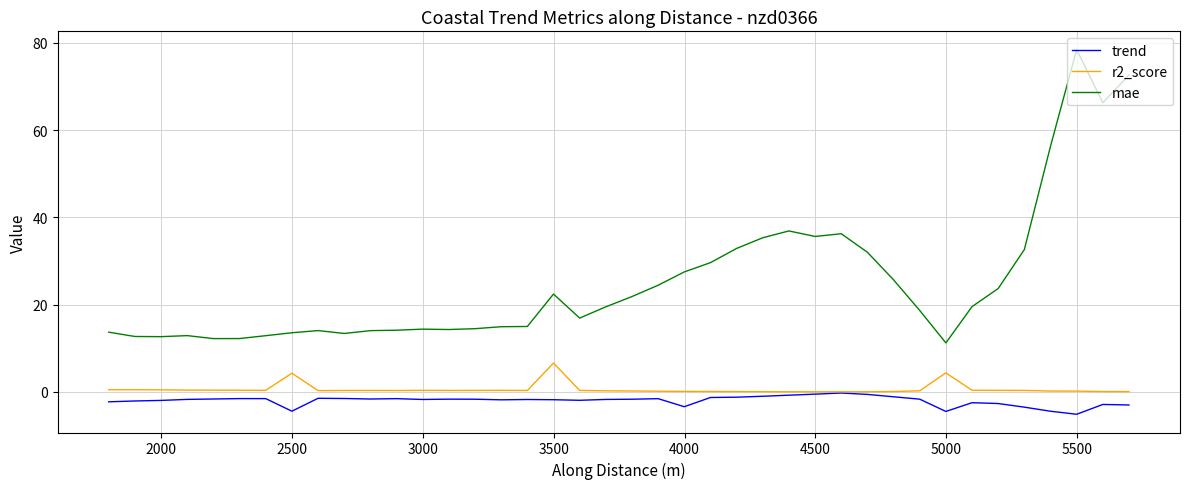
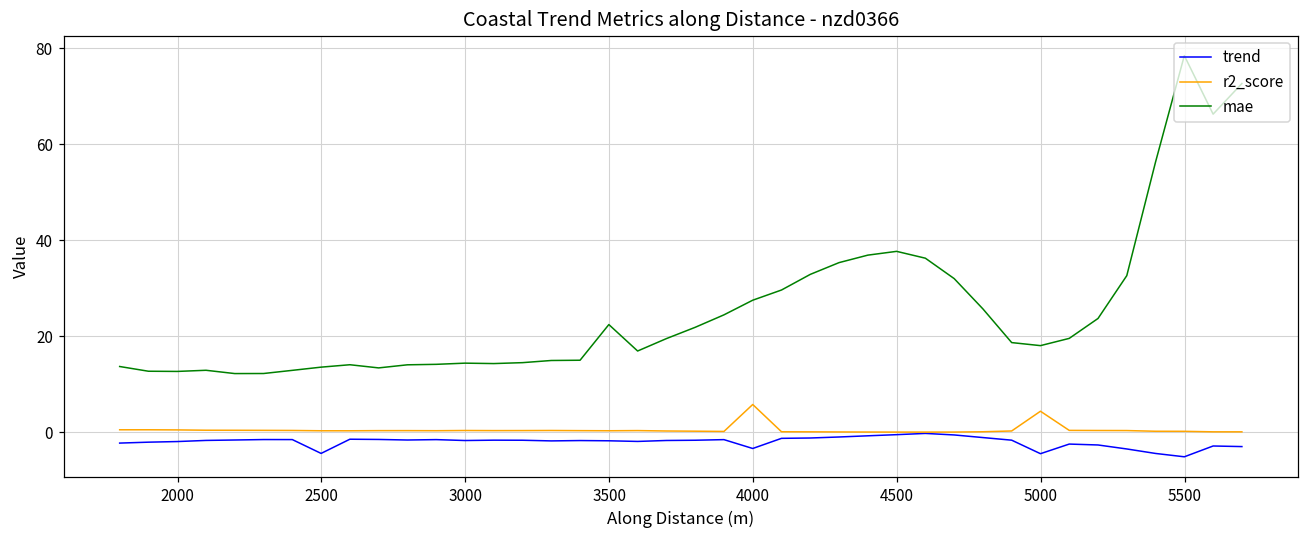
r2_score, 2500: 4 -> 0
r2_score, 3500: 7 -> 0
r2_score, 4000: 0 -> 6
mae, 4500: 36 -> 38
mae, 5000: 11 -> 18
